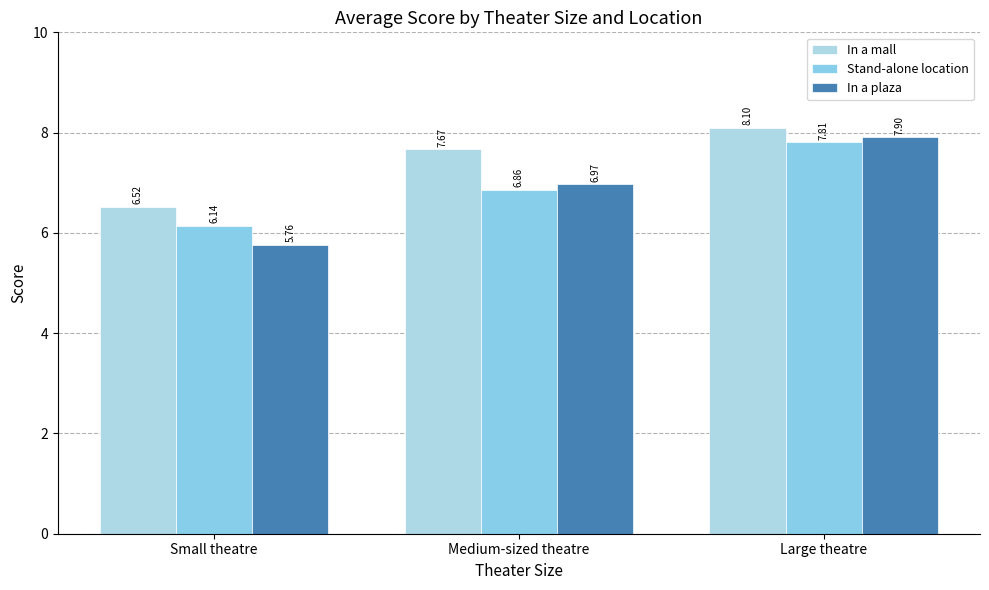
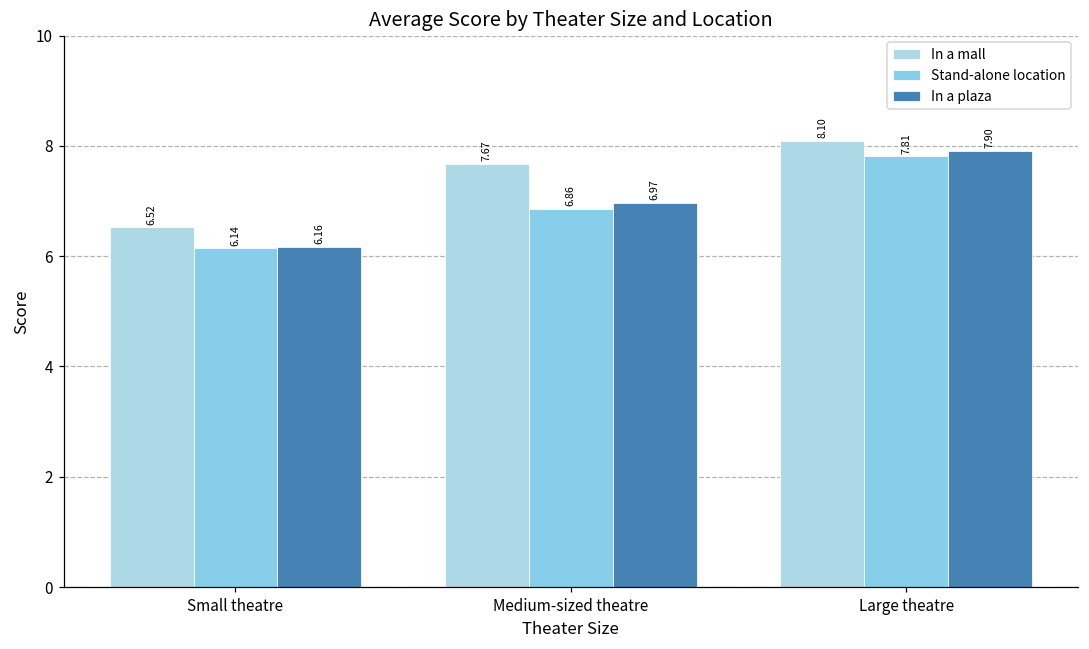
In a plaza, Small theatre: 5.76 -> 6.16
